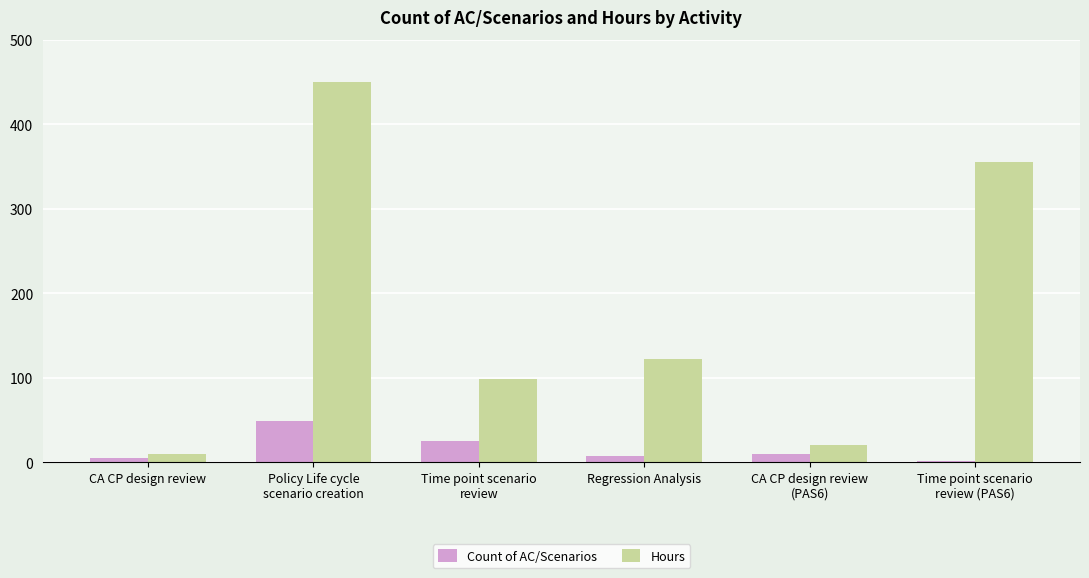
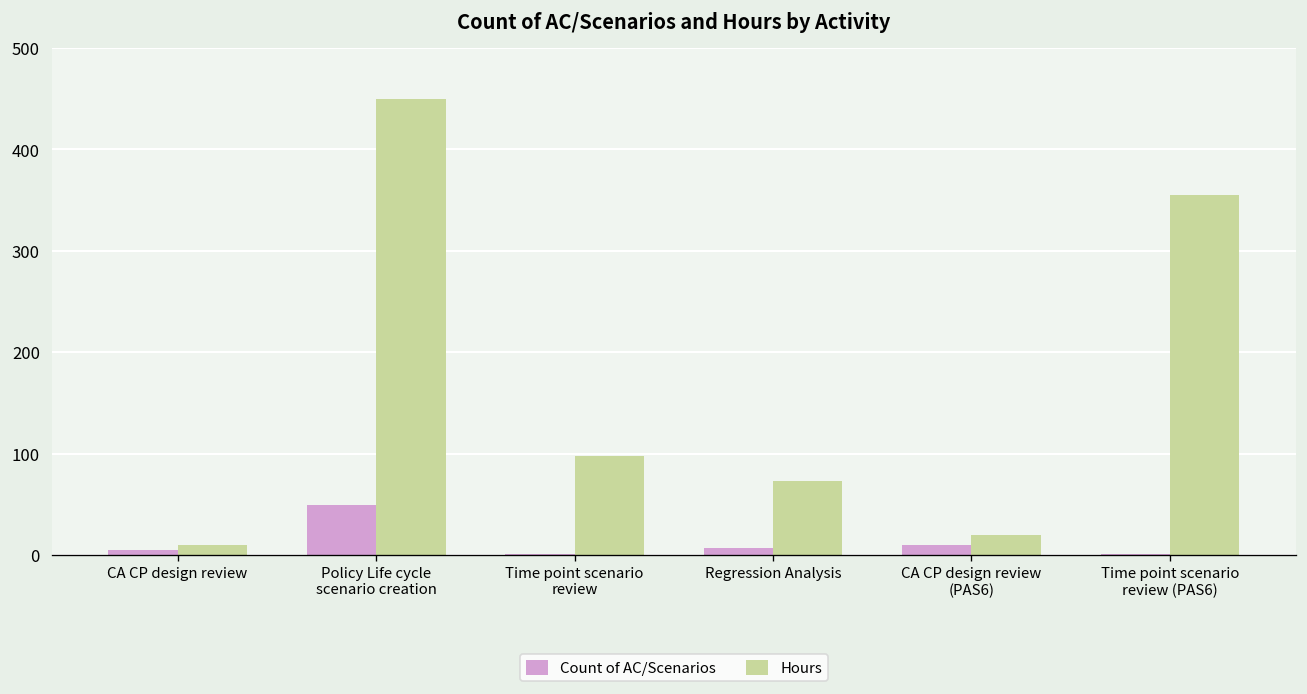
Count of AC/Scenarios, Time point scenario review: 30 -> 0
Hours, Regression Analysis: 120 -> 70
